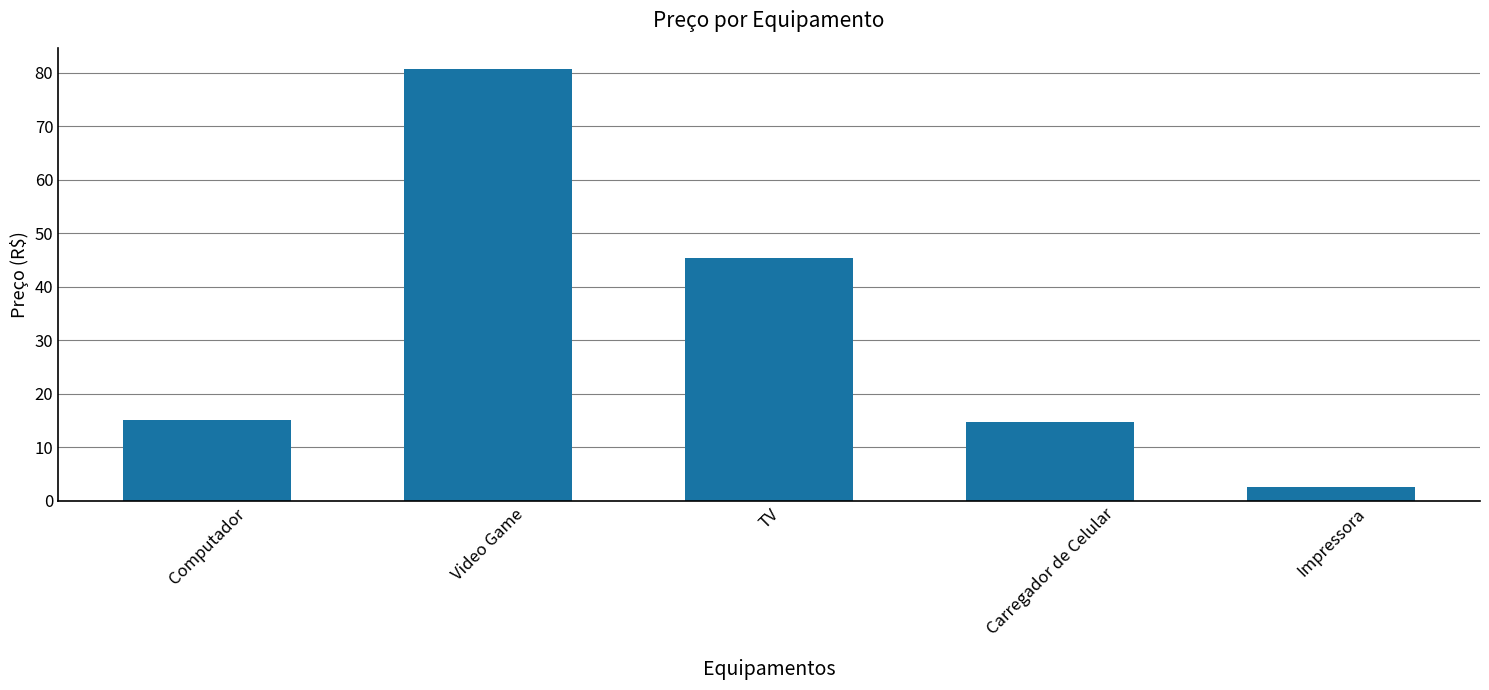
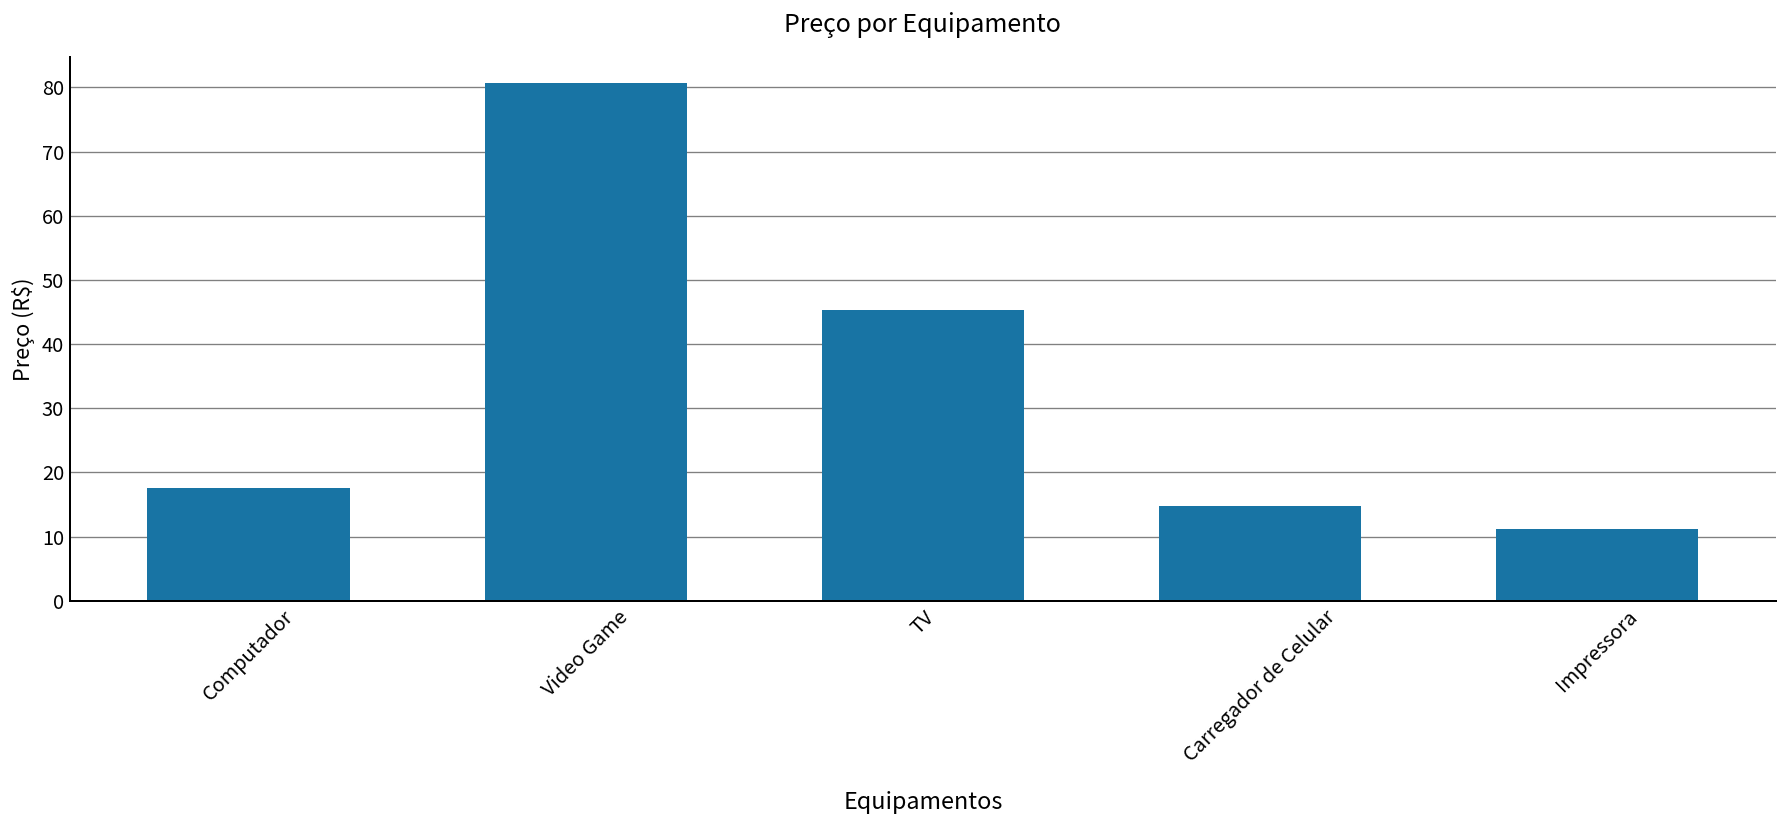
Computador: 15 -> 18
Impressora: 3 -> 11
